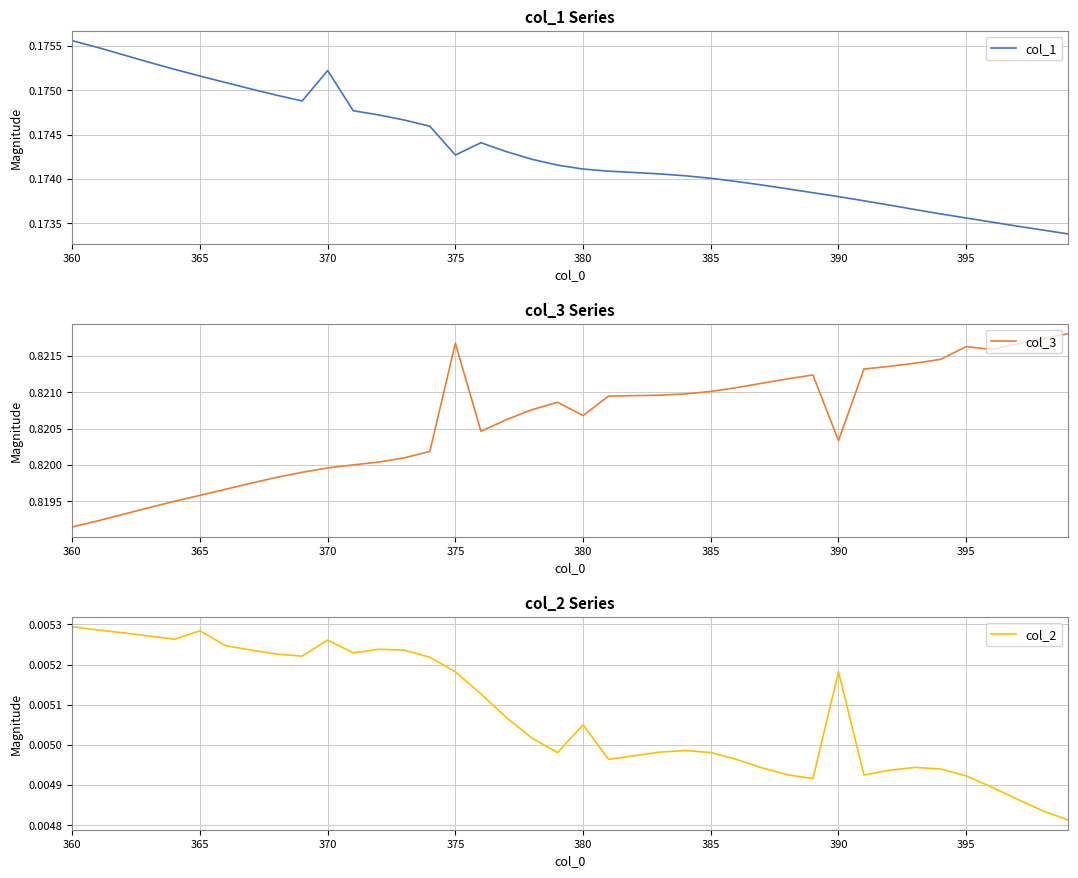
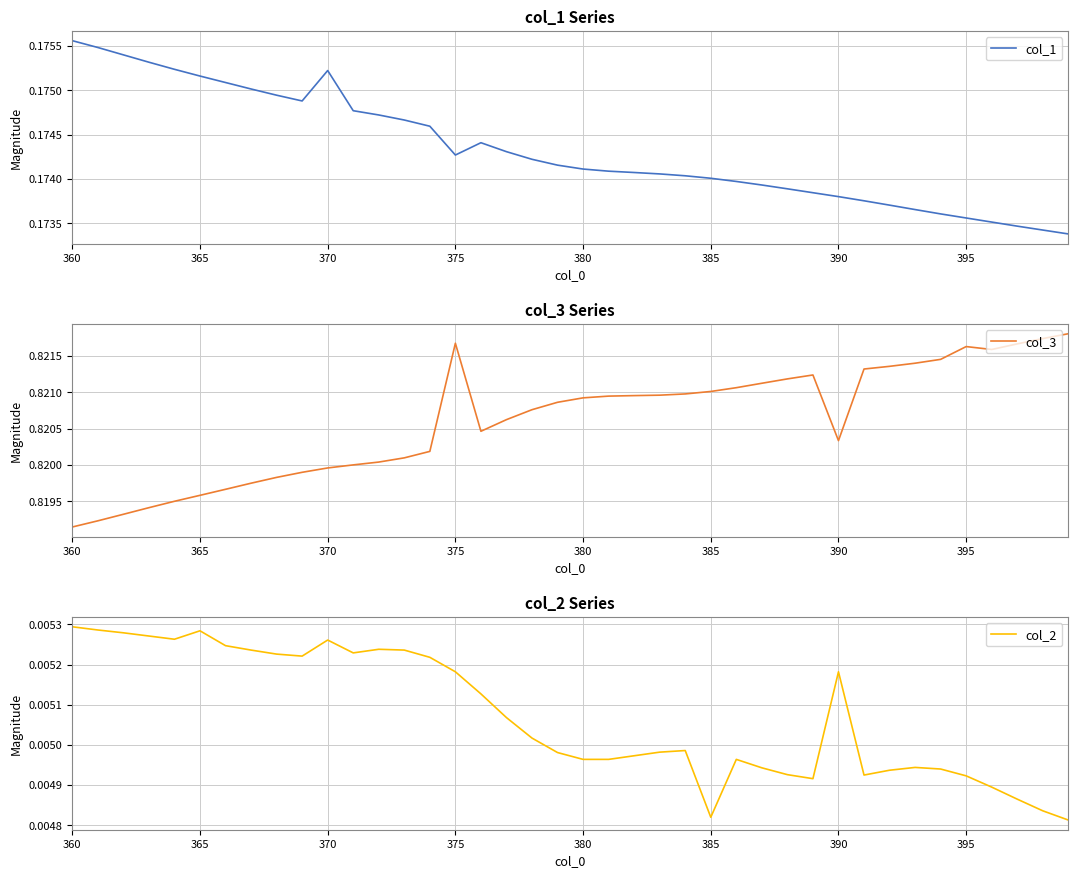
col_3 Series, 380: 0.8207 -> 0.8209
col_2 Series, 380: 0.00505 -> 0.00496
col_2 Series, 385: 0.00498 -> 0.00482
